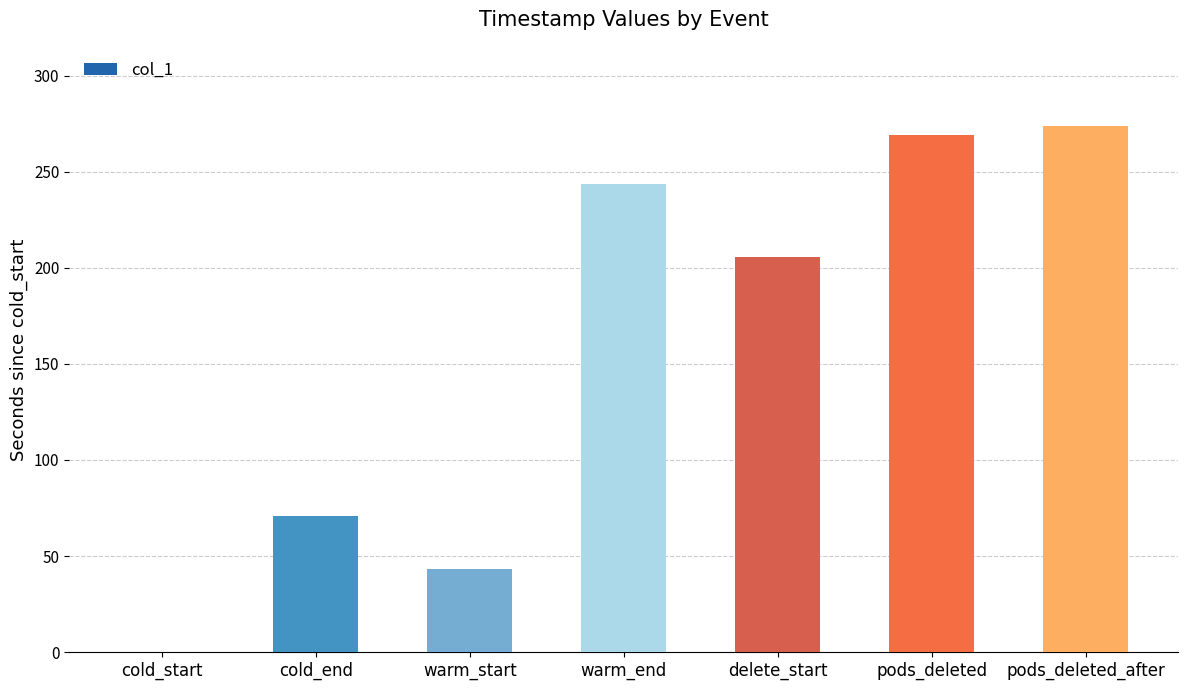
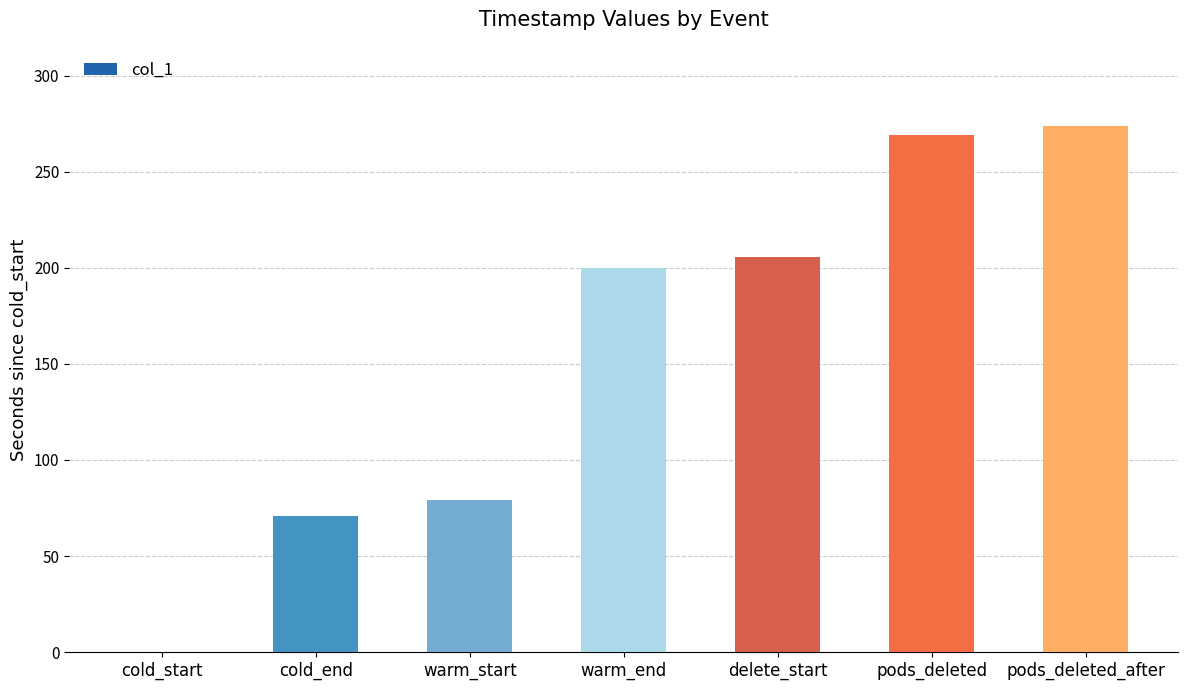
warm_start: 43 -> 79
warm_end: 244 -> 200
